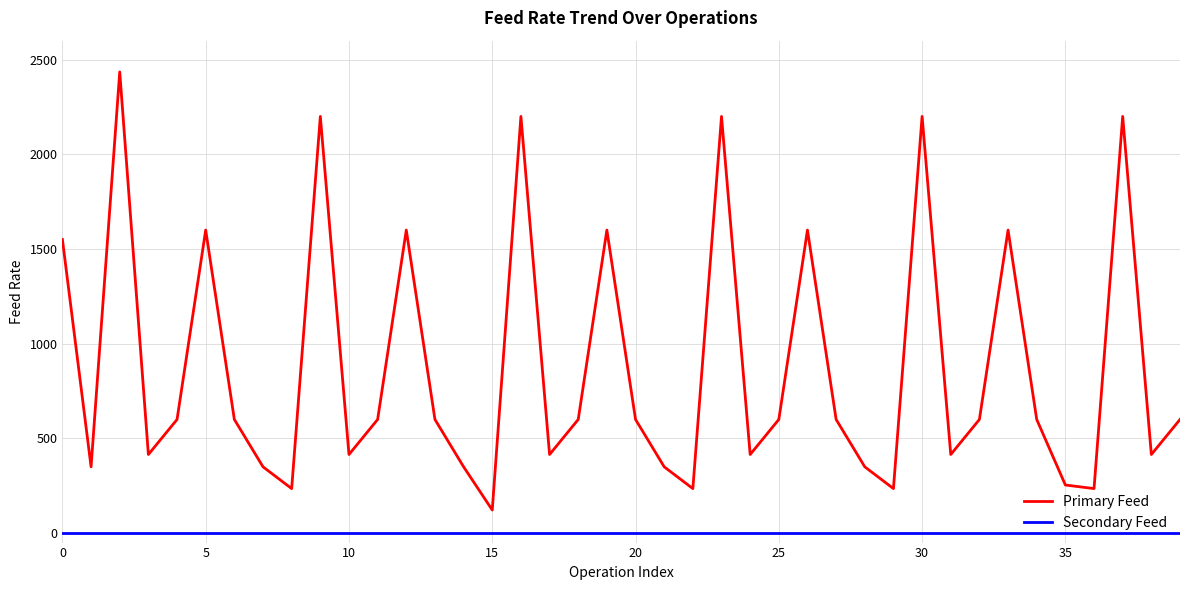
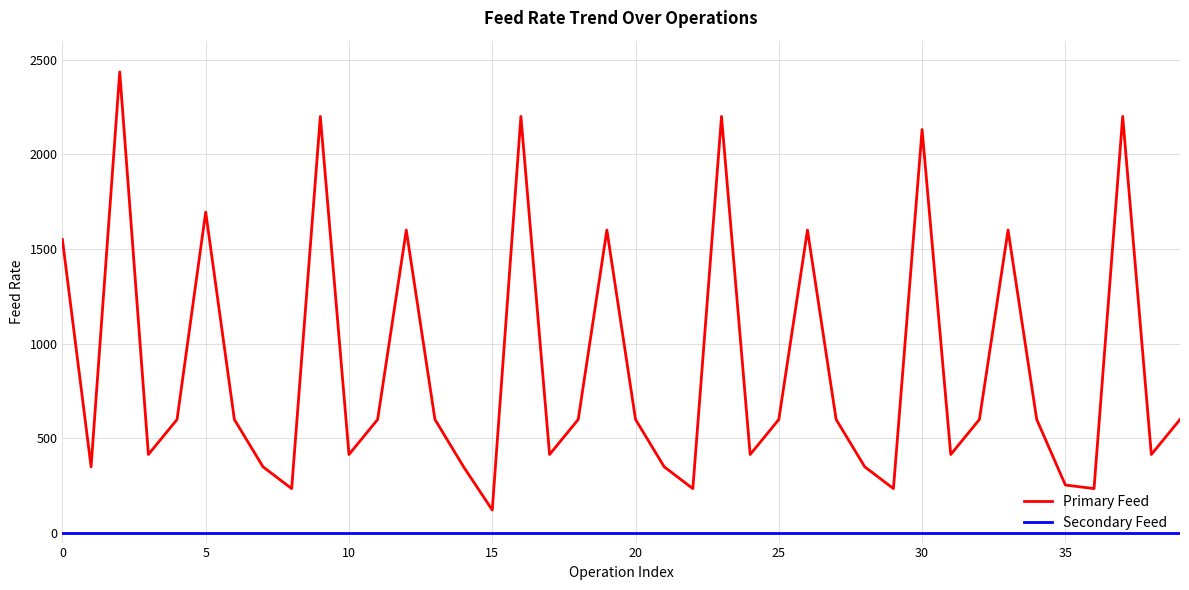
Primary Feed, 5: 1600 -> 1700
Primary Feed, 30: 2200 -> 2130
